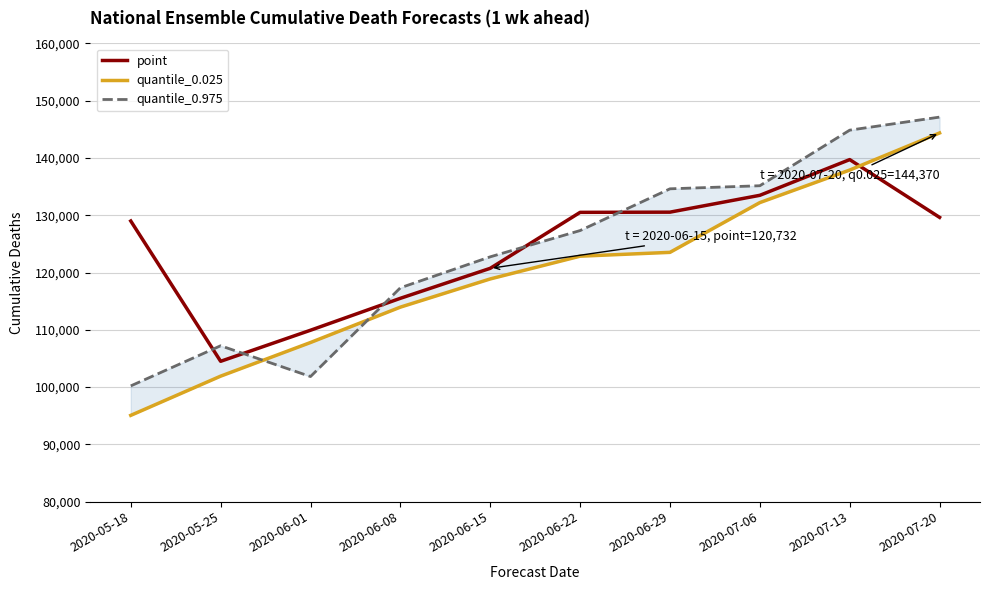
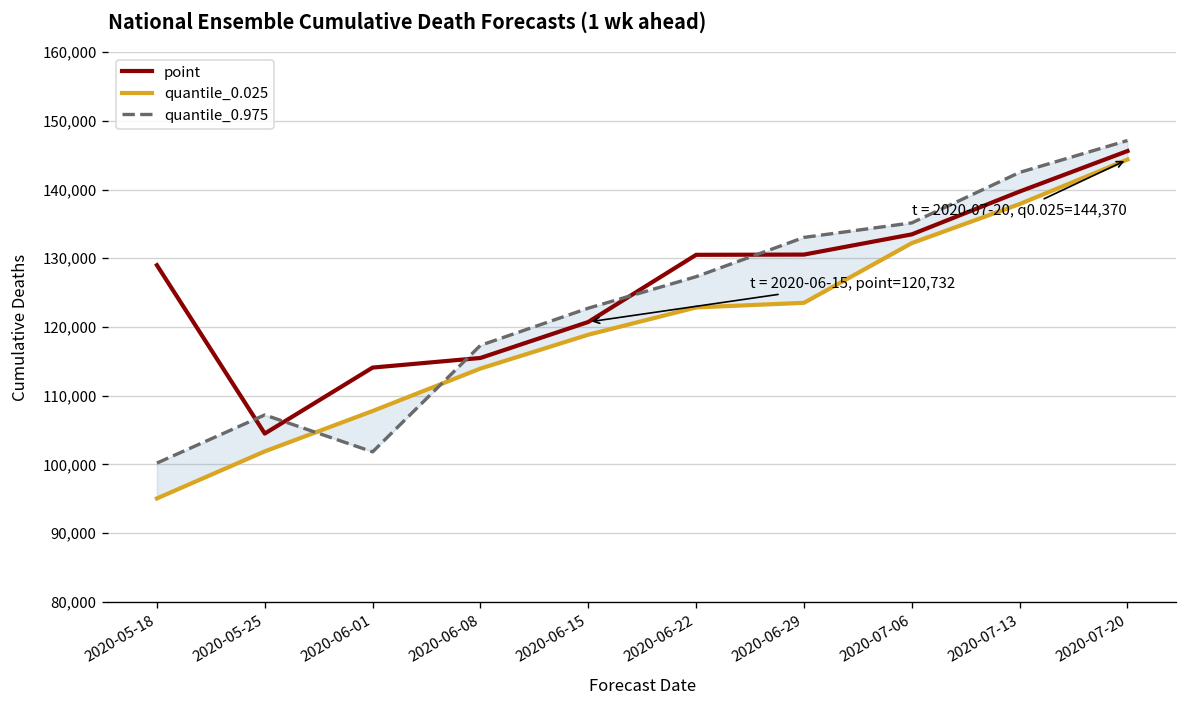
point, 2020-06-01: 110,000 -> 114,000
quantile_0.975, 2020-06-29: 135,000 -> 133,000
quantile_0.975, 2020-07-13: 145,000 -> 143,000
point, 2020-07-20: 130,000 -> 146,000
